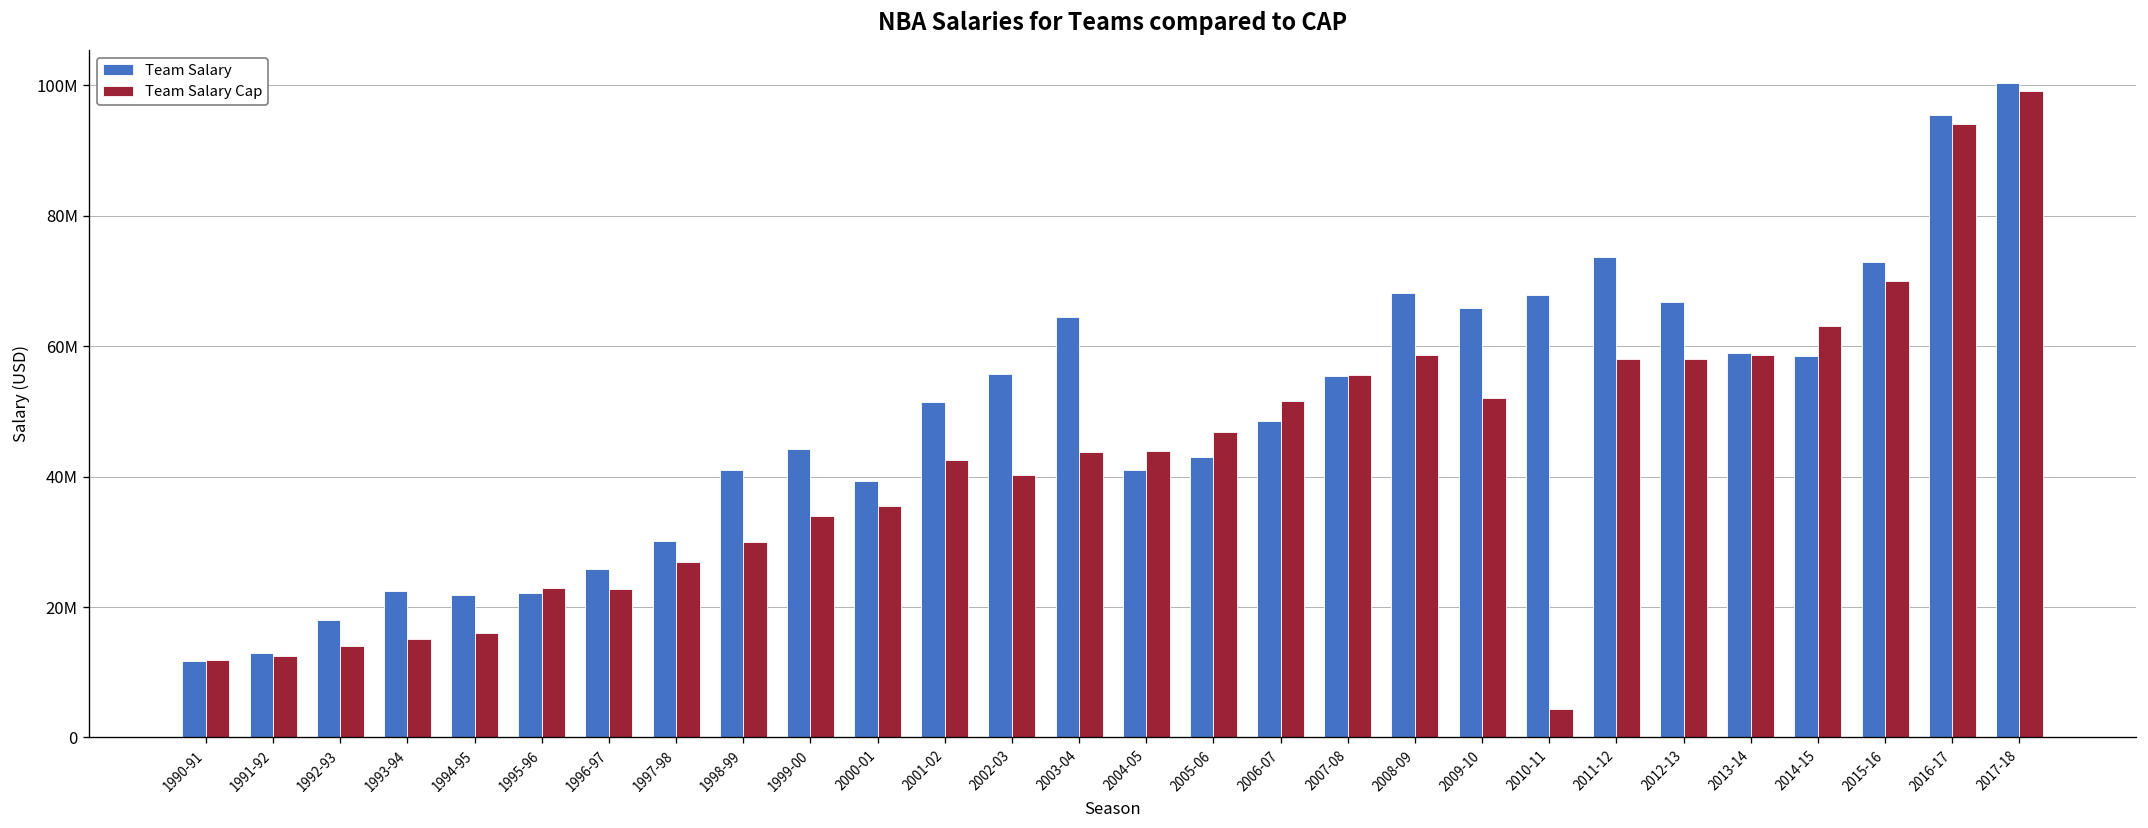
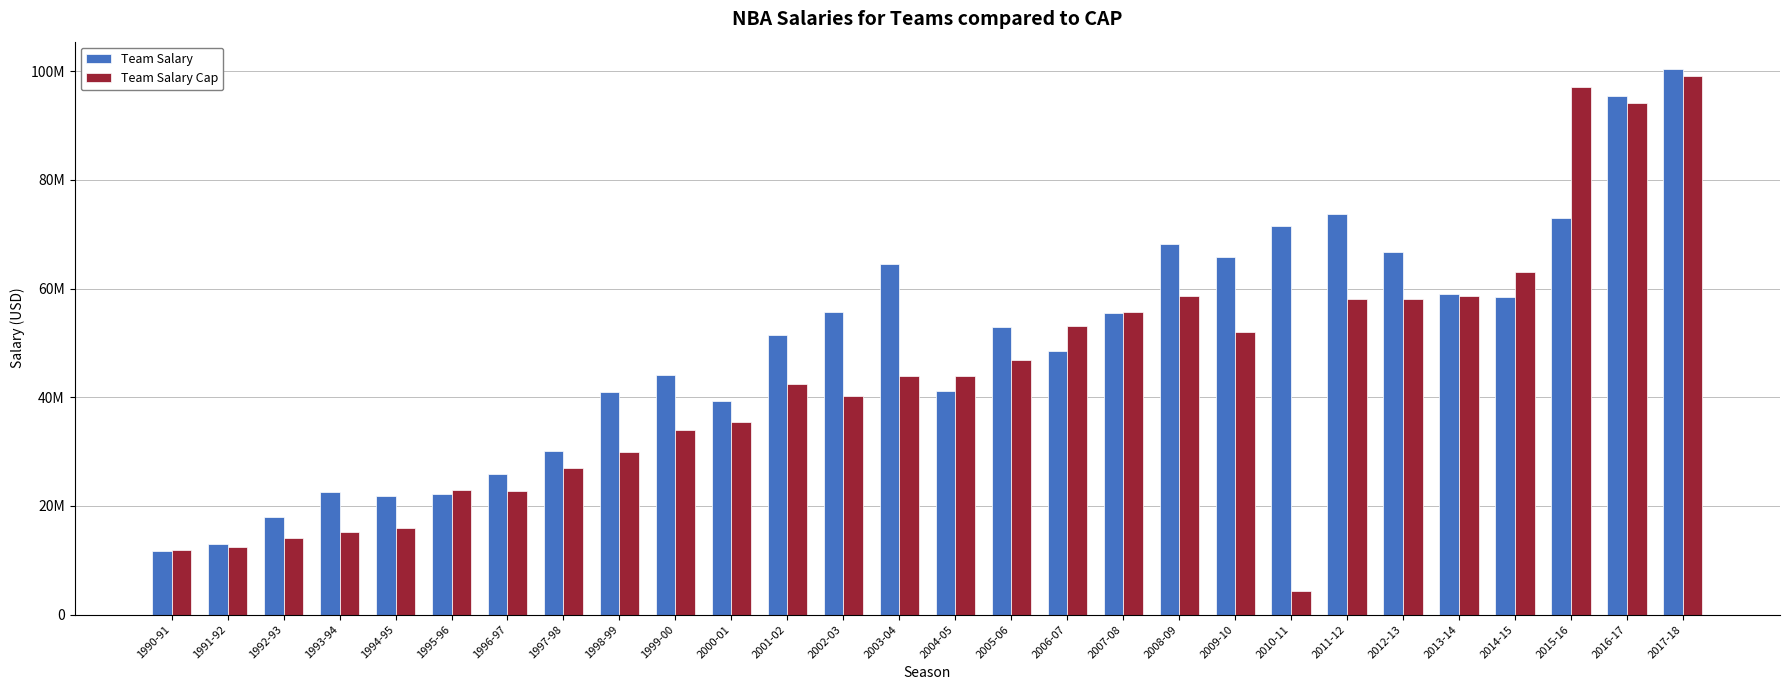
Team Salary, 2005-06: 43000000 -> 53000000
Team Salary Cap, 2006-07: 52000000 -> 53000000
Team Salary, 2010-11: 68000000 -> 71000000
Team Salary Cap, 2015-16: 70000000 -> 97000000
